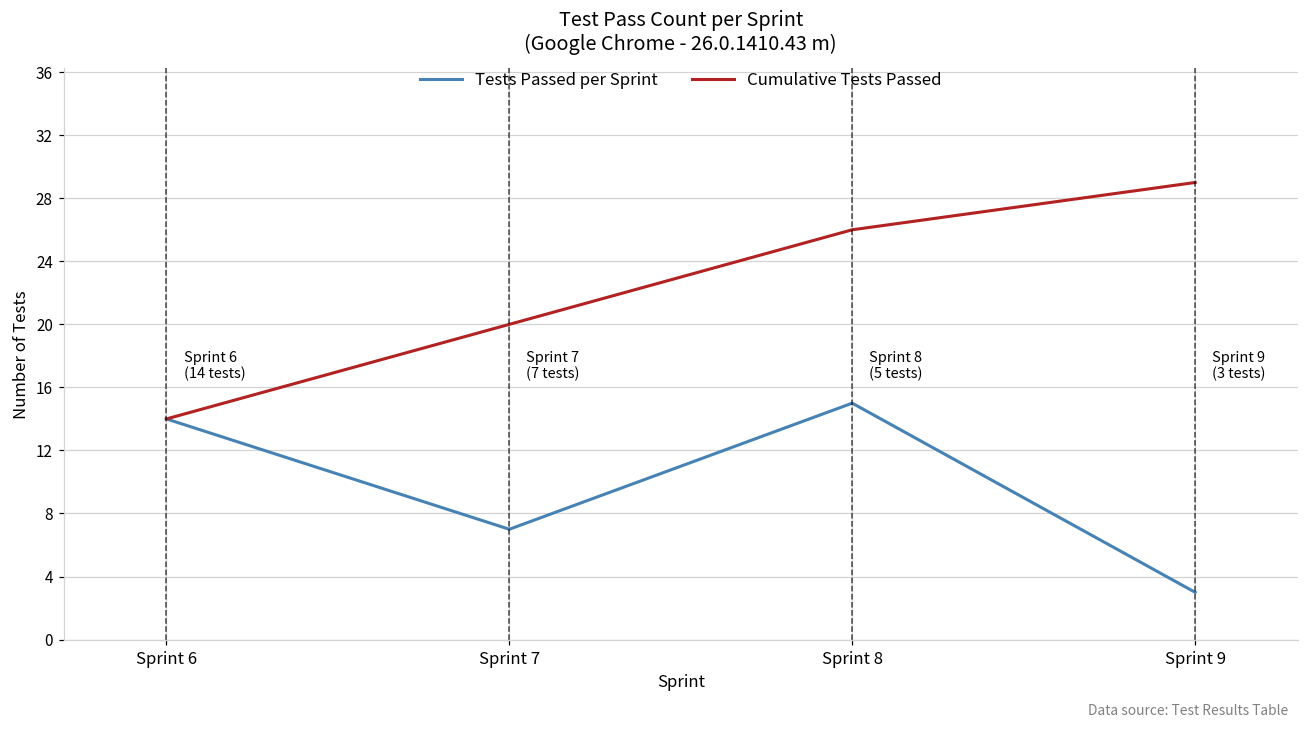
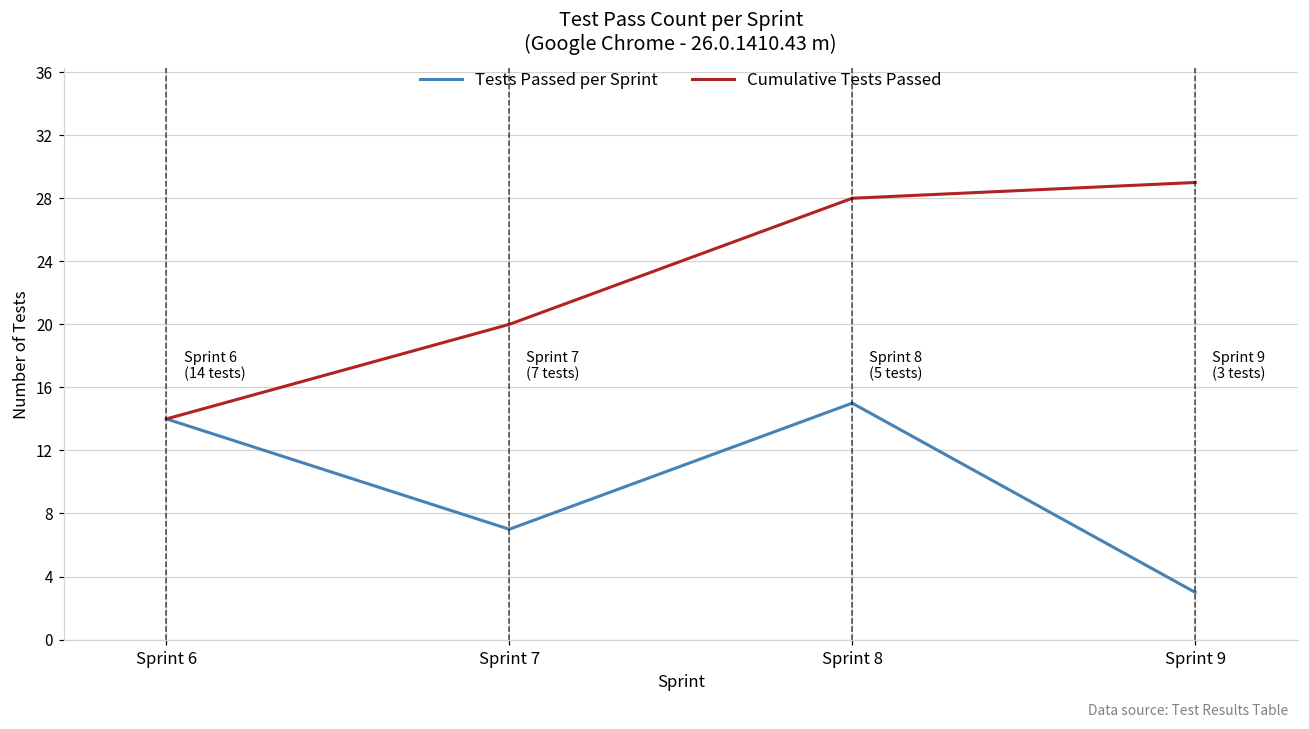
Cumulative Tests Passed, Sprint 8: 26 -> 28
